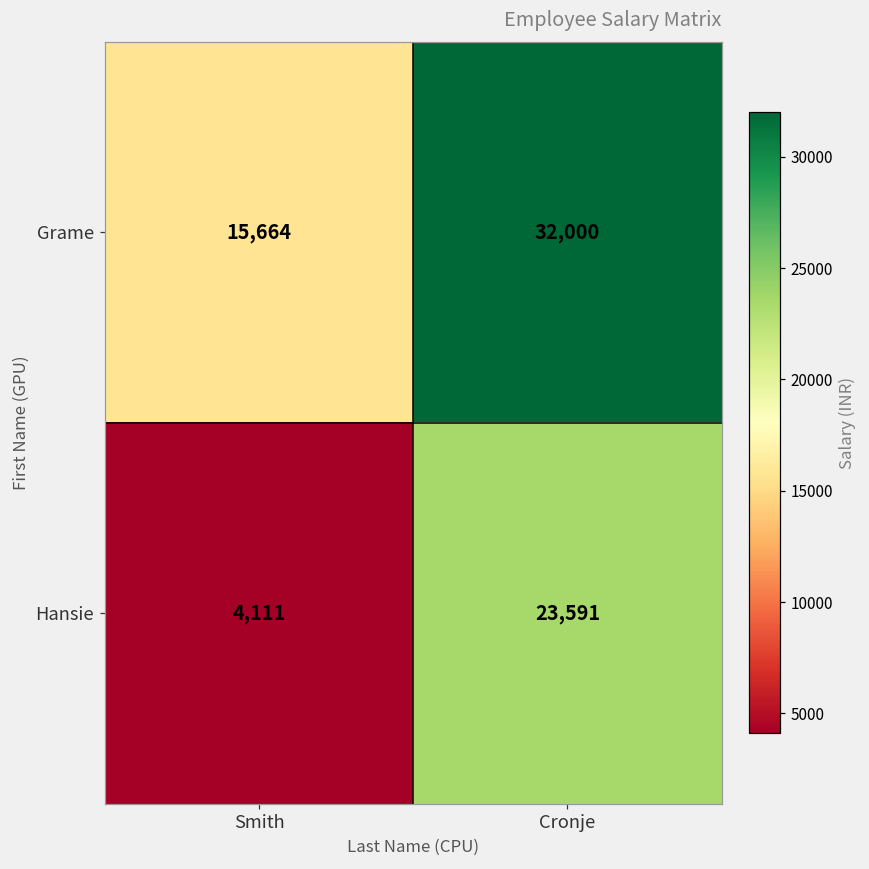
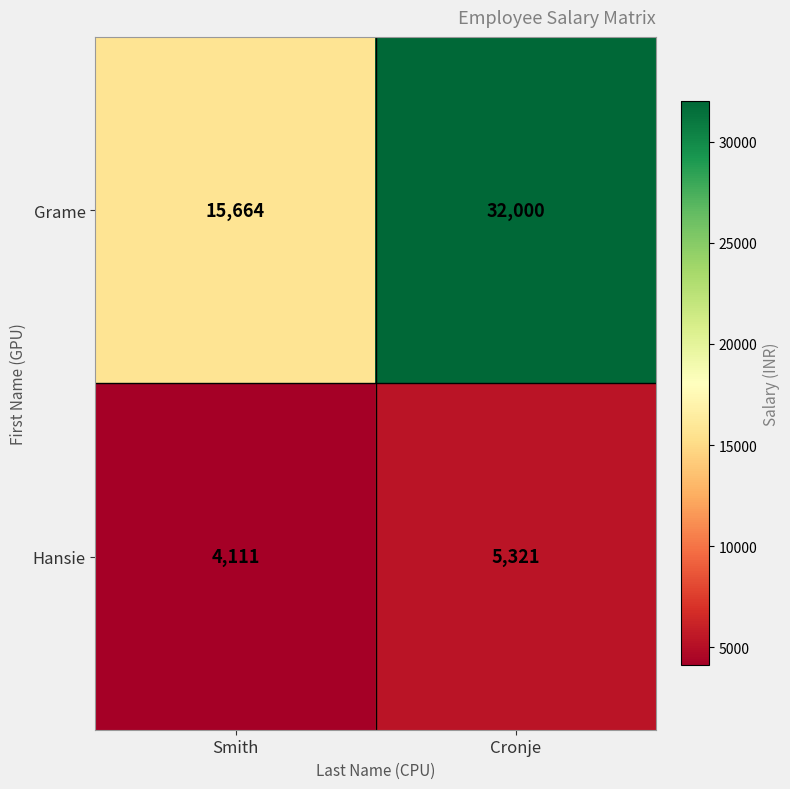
Hansie, Cronje: 23,591 -> 5,321
